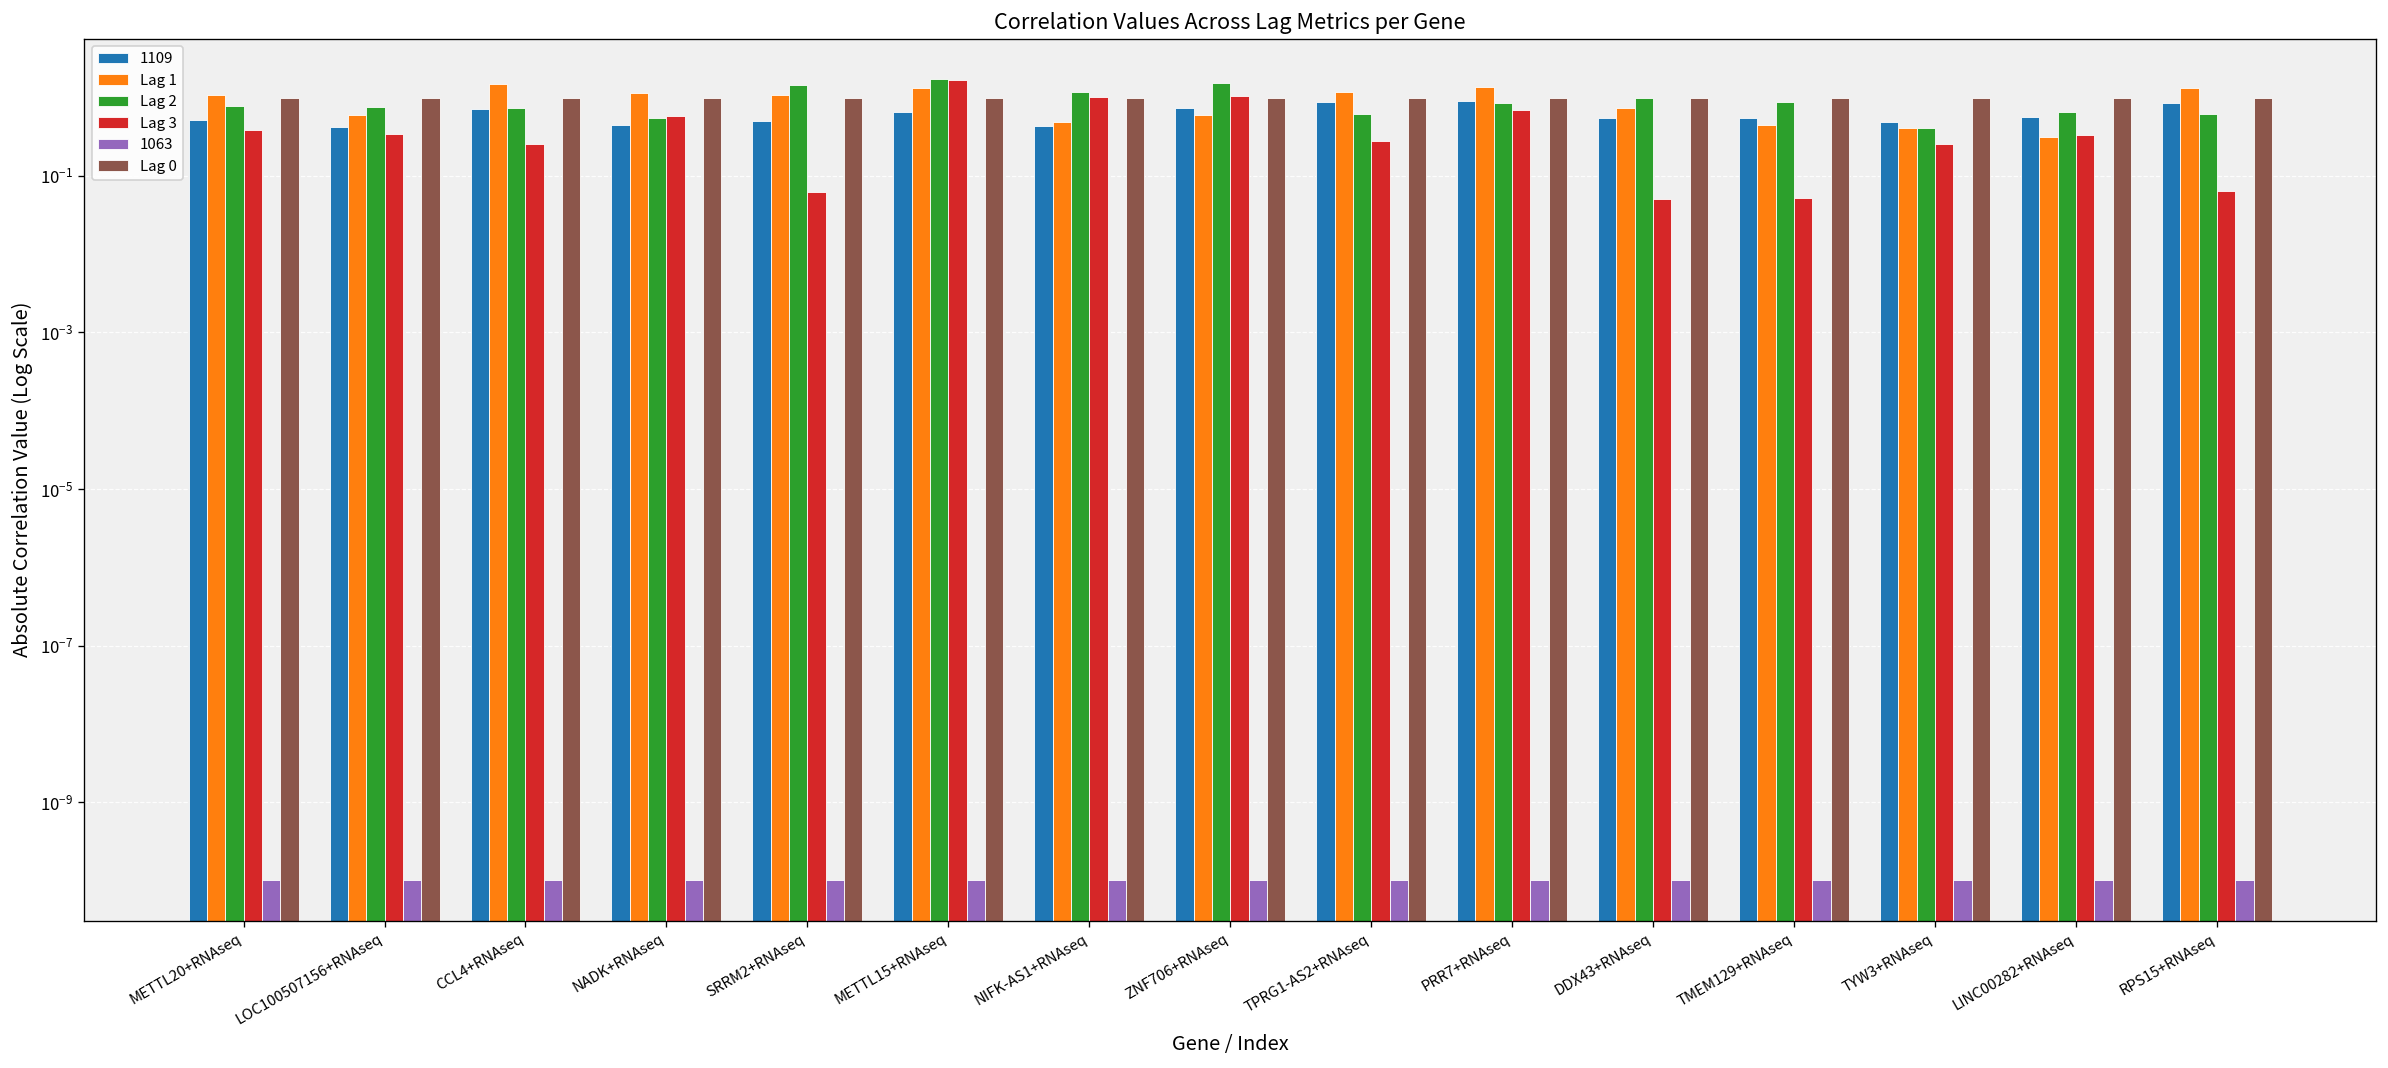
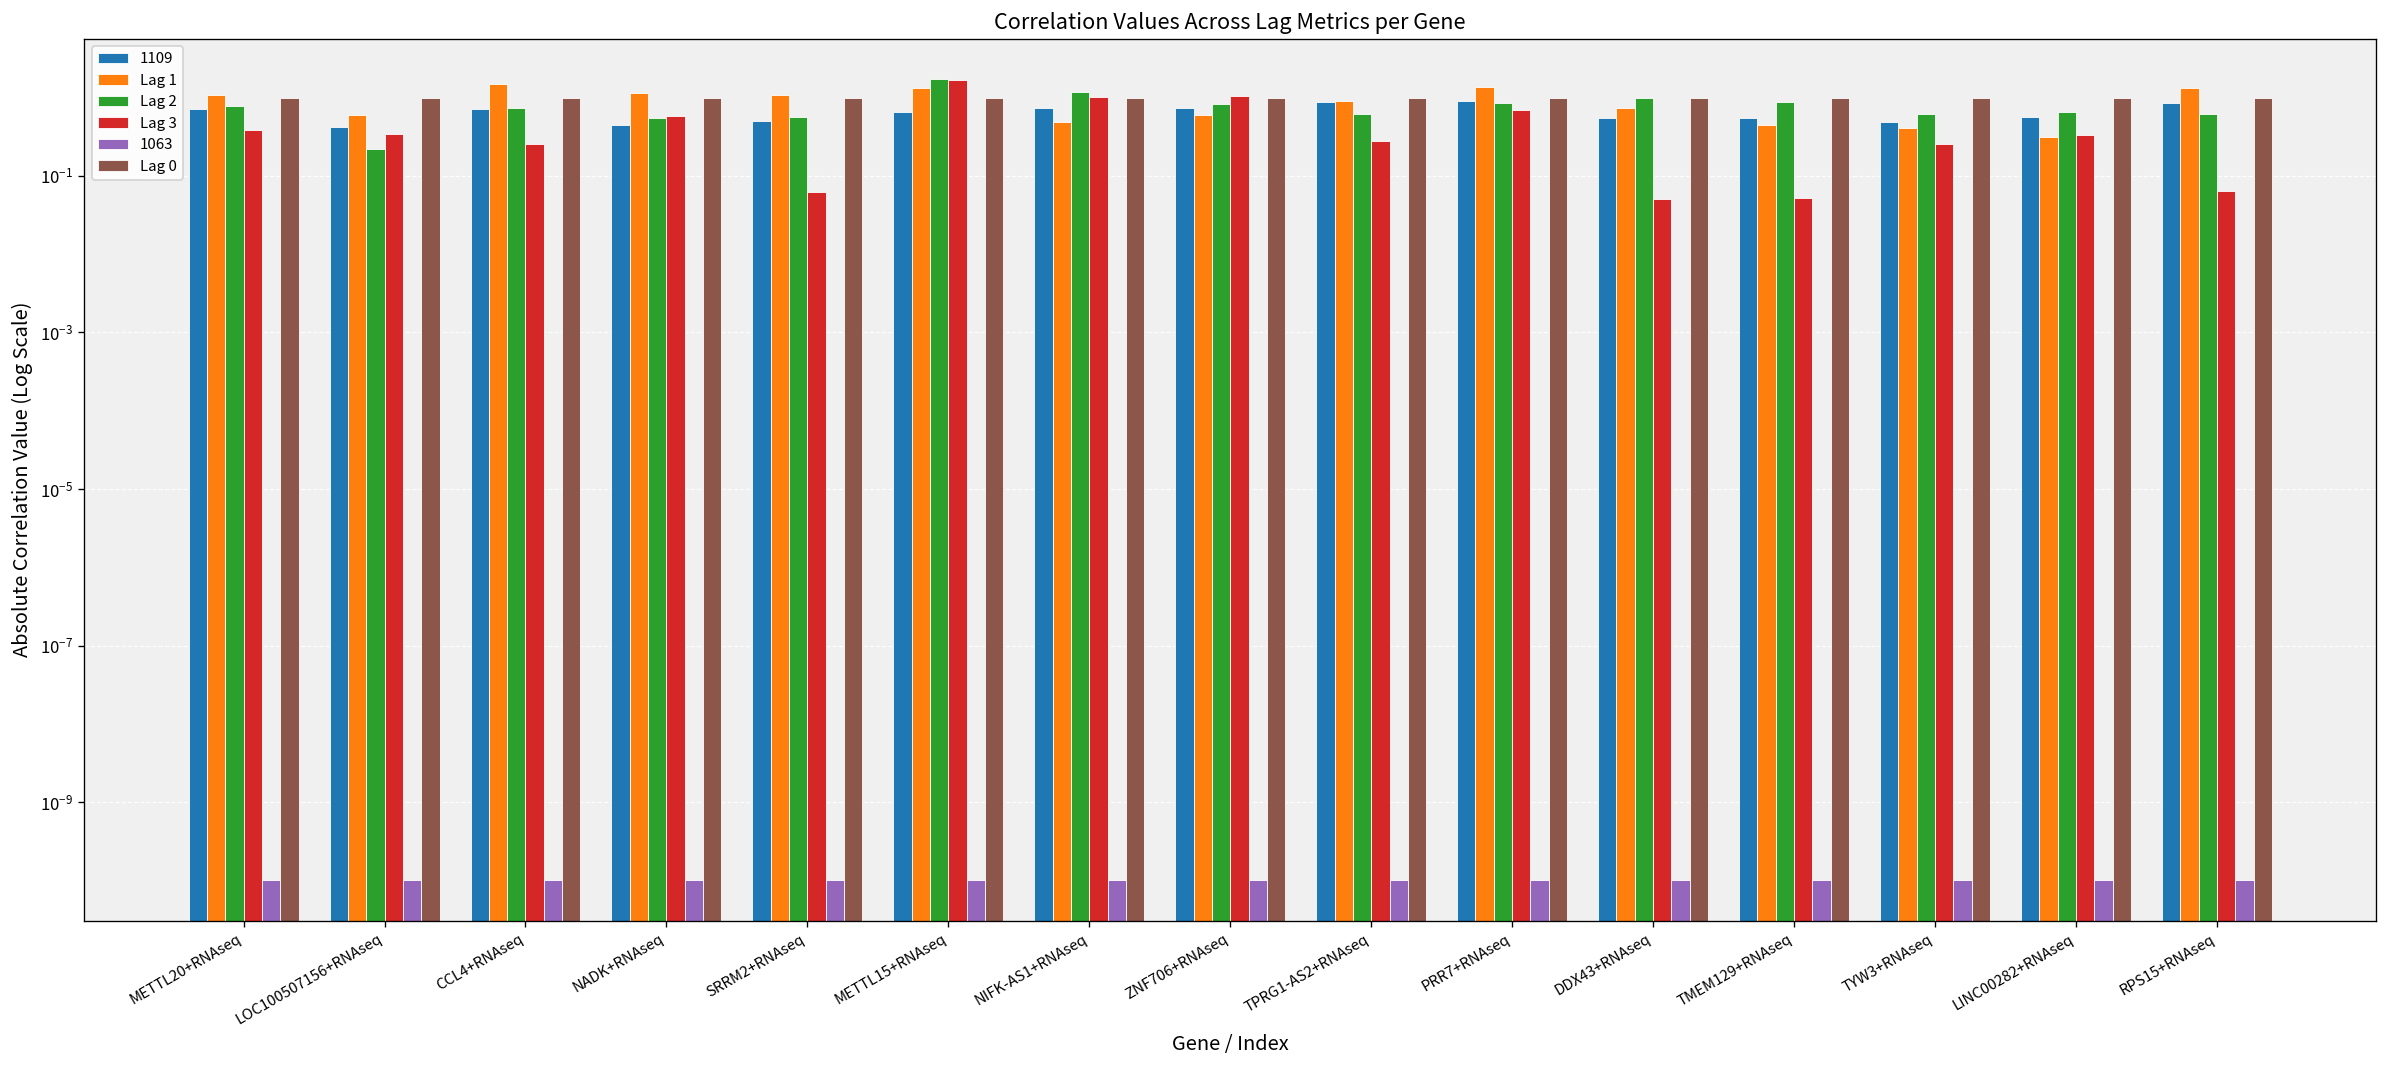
1109, METTL20+RNAseq: 0.5 -> 0.7
Lag 2, LOC100507156+RNAseq: 0.8 -> 0.22
Lag 2, SRRM2+RNAseq: 1.4 -> 0.6
1109, NIFK-AS1+RNAseq: 0.4 -> 0.7
Lag 2, ZNF706+RNAseq: 1.5 -> 0.8
Lag 1, TPRG1-AS2+RNAseq: 1.2 -> 0.9
Lag 2, TYW3+RNAseq: 0.4 -> 0.6
